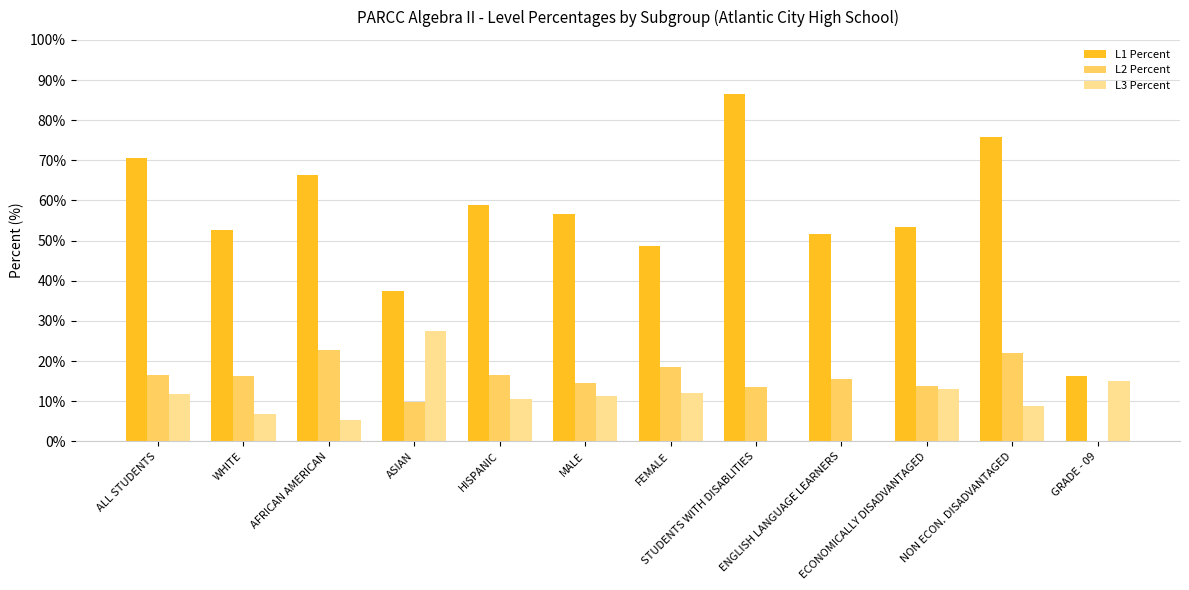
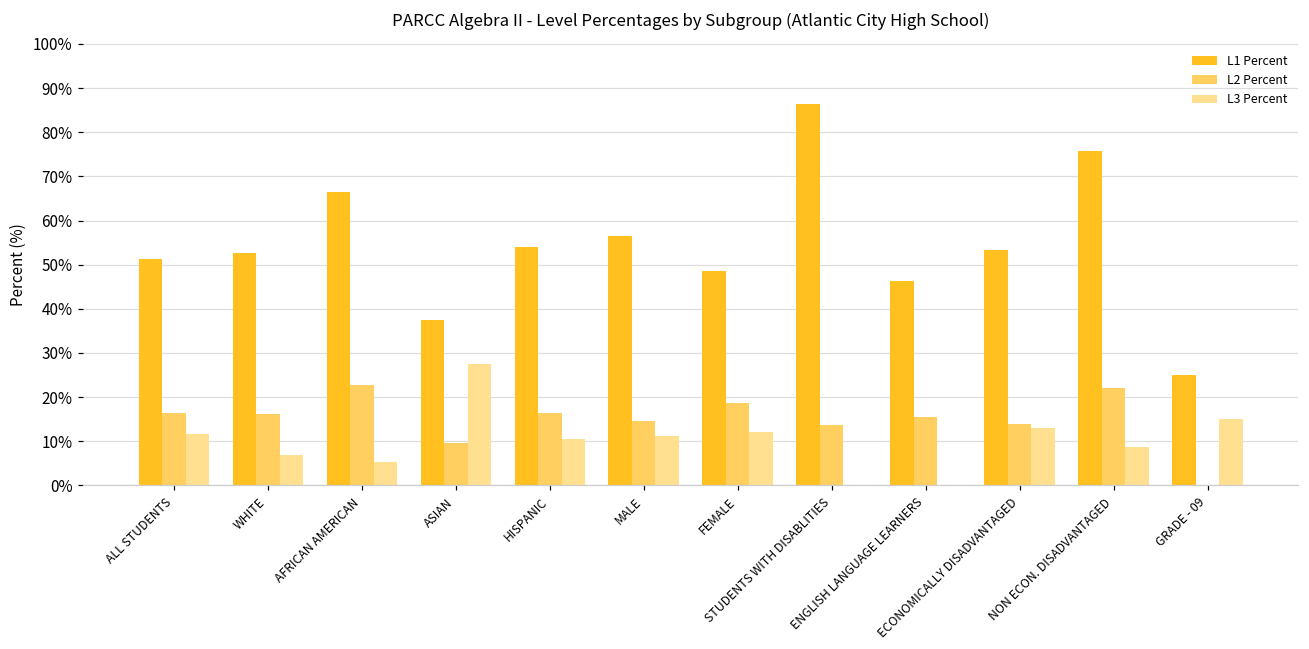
L1 Percent, ALL STUDENTS: 71% -> 51%
L1 Percent, HISPANIC: 59% -> 54%
L1 Percent, ENGLISH LANGUAGE LEARNERS: 52% -> 46%
L1 Percent, GRADE - 09: 16% -> 25%
